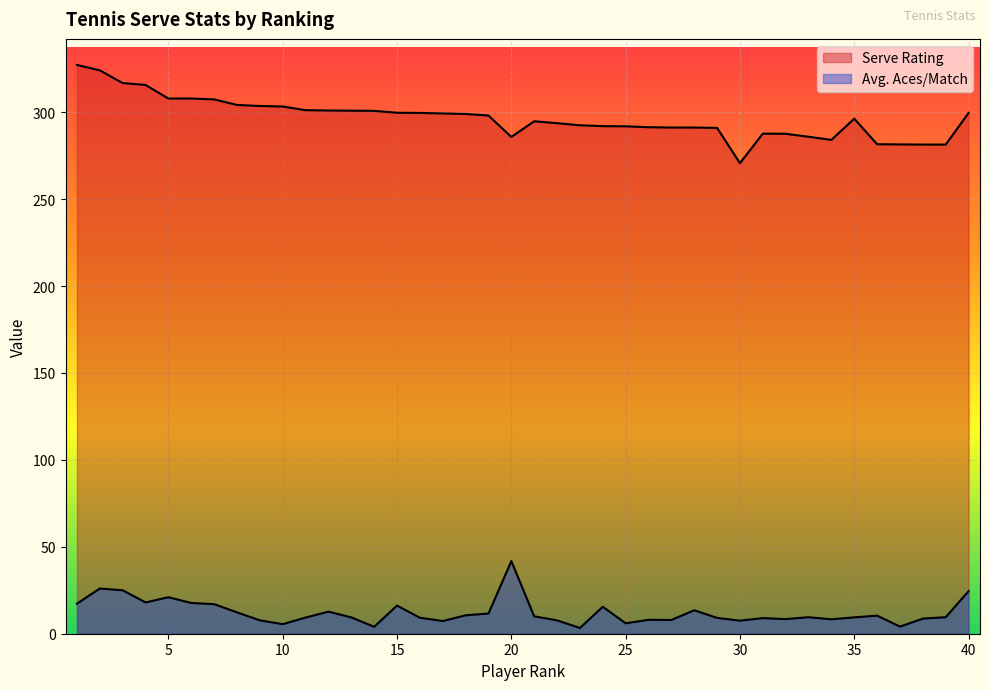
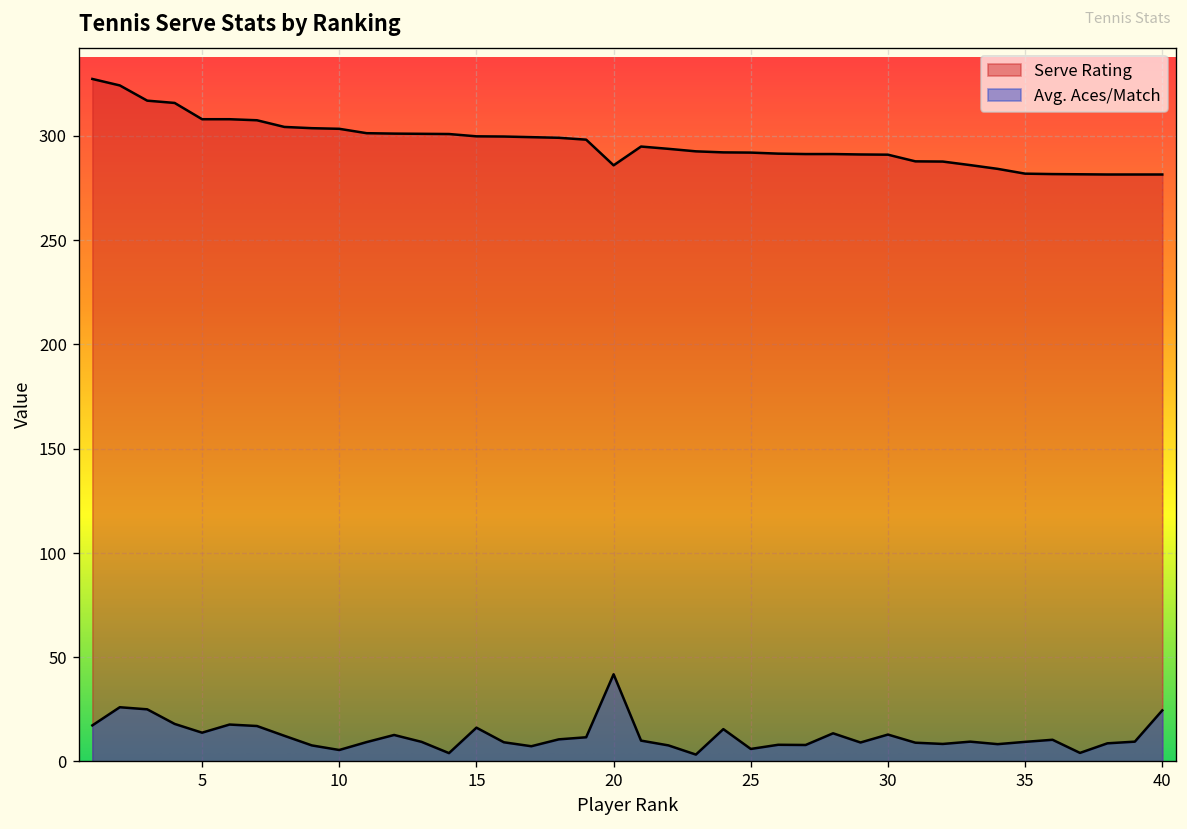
Avg. Aces/Match, 5: 21 -> 14
Serve Rating, 30: 271 -> 291
Avg. Aces/Match, 30: 8 -> 13
Serve Rating, 35: 296 -> 282
Serve Rating, 40: 300 -> 281
